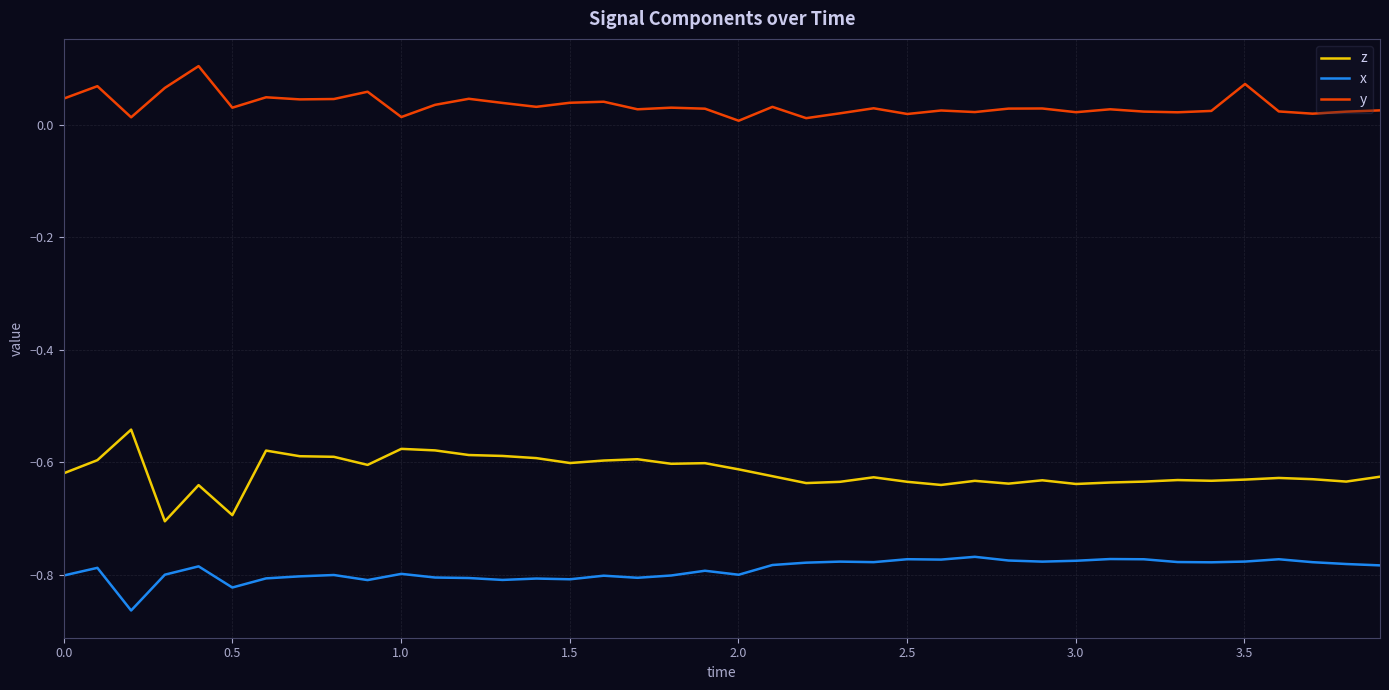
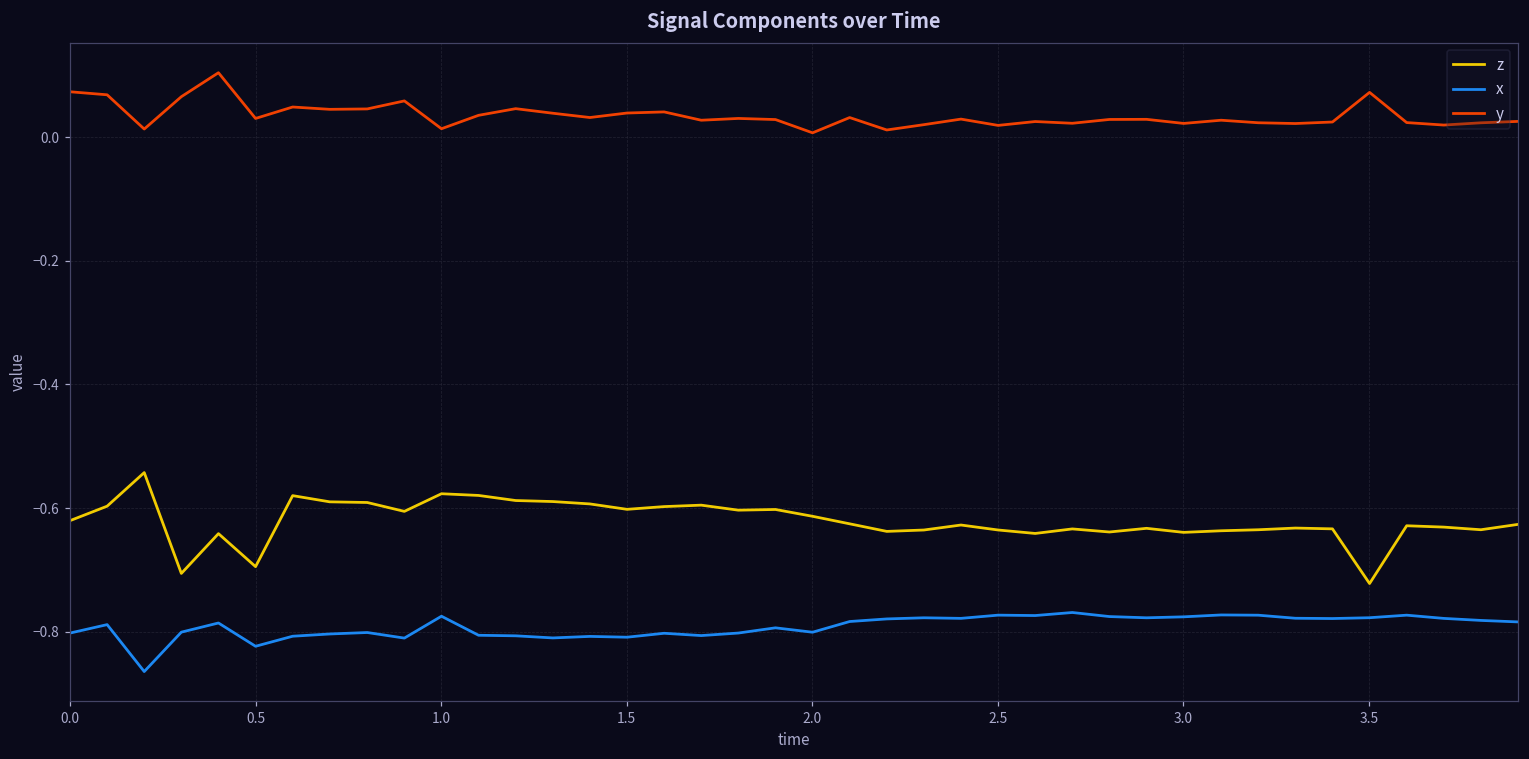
y, 0.0: 0.05 -> 0.07
x, 1.0: -0.80 -> -0.77
z, 3.5: -0.63 -> -0.72
